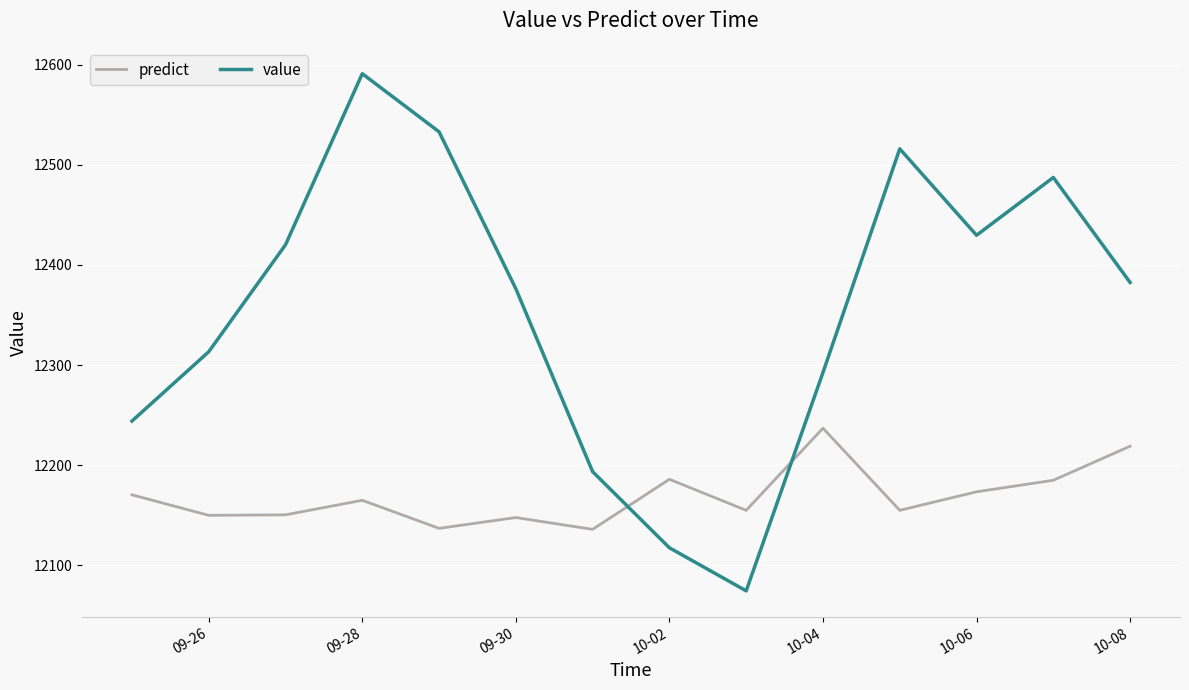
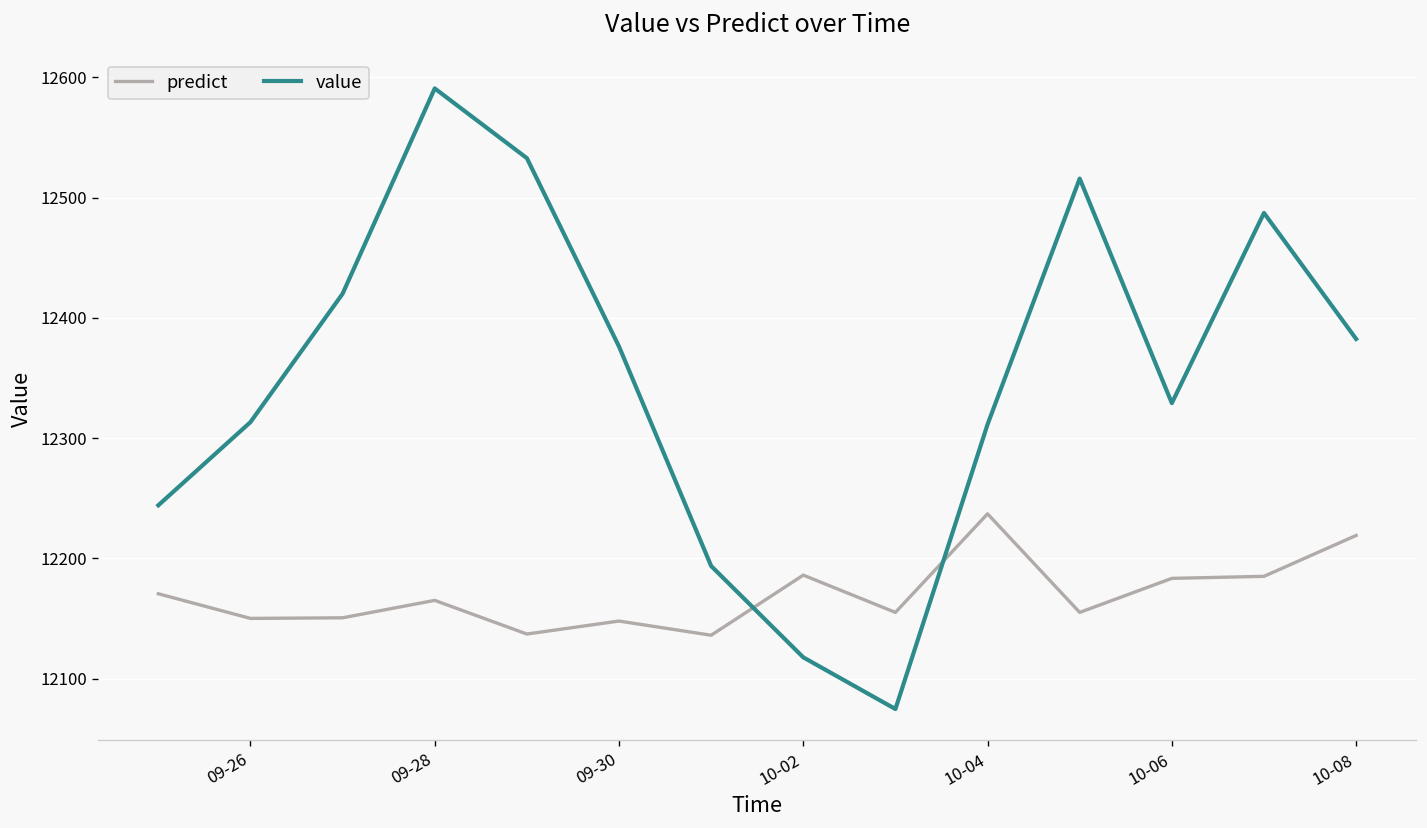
value, 10-04: 12293 -> 12311
predict, 10-06: 12174 -> 12183
value, 10-06: 12430 -> 12329
